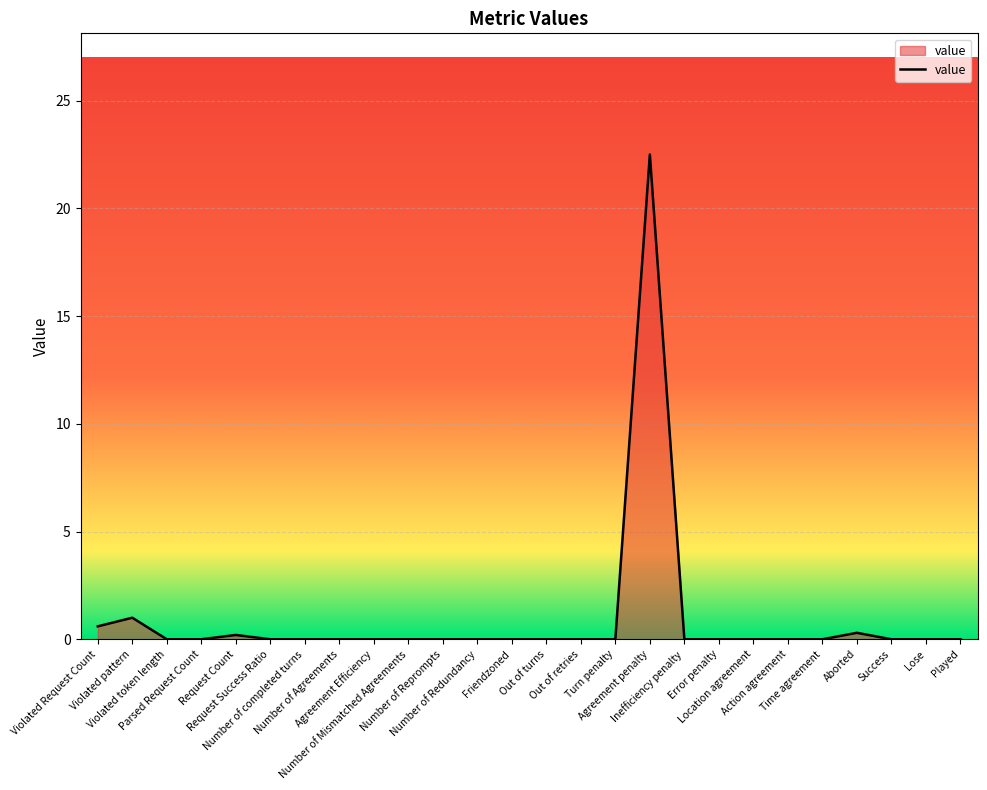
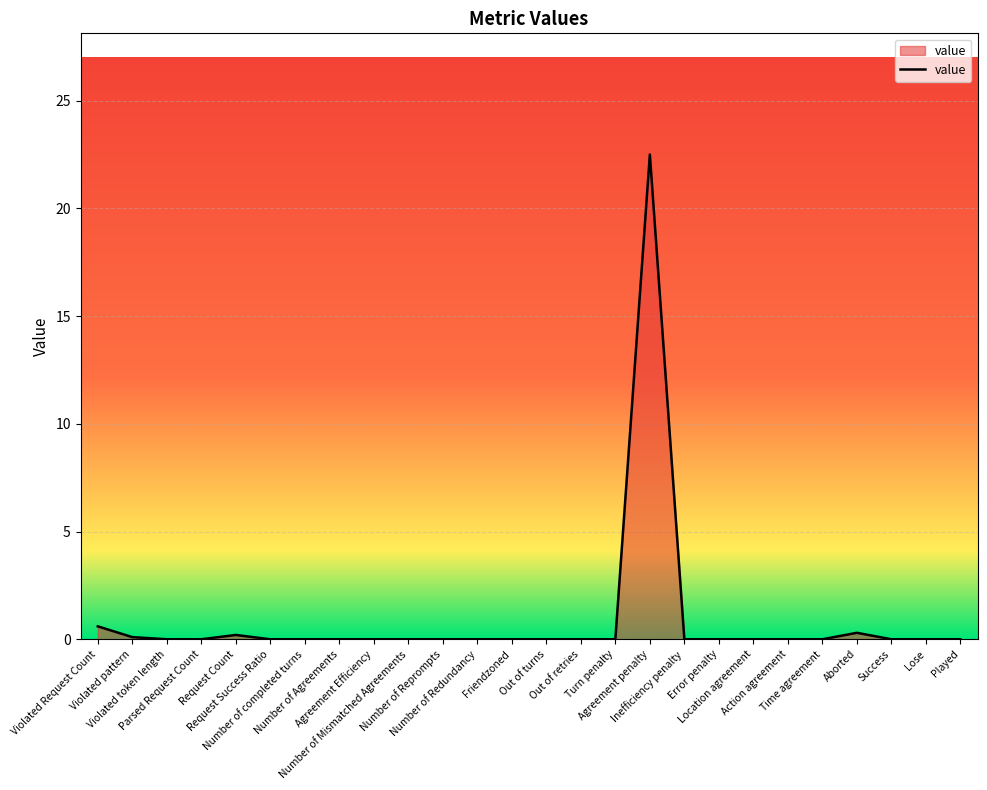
Violated pattern: 1.0 -> 0.1
